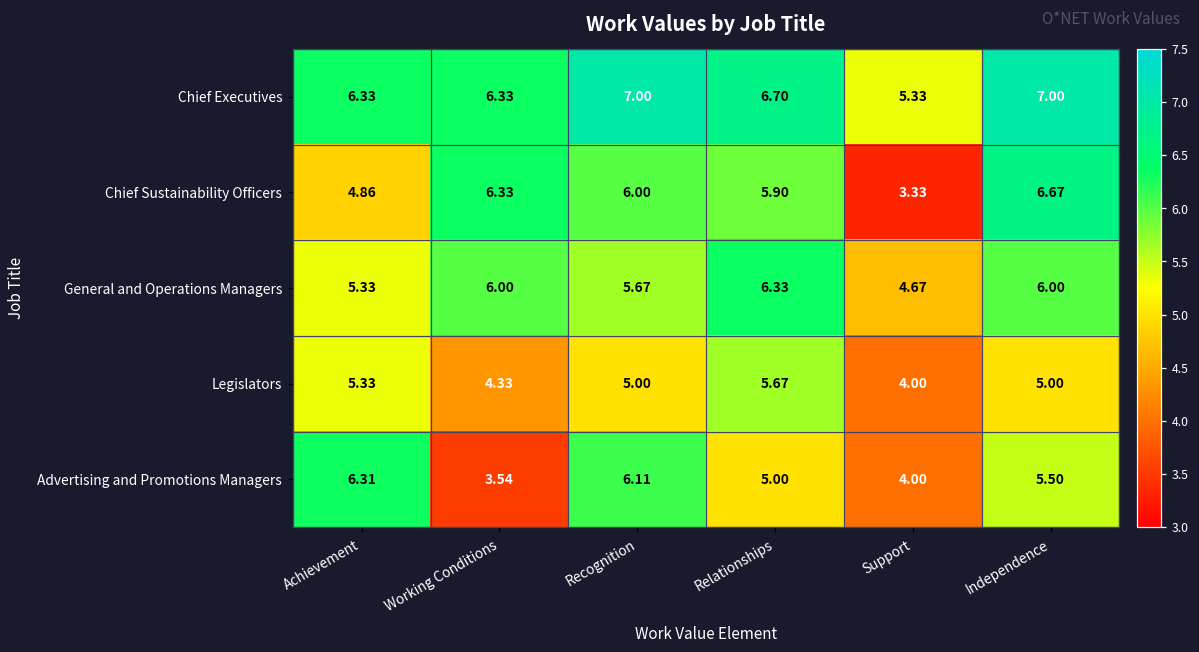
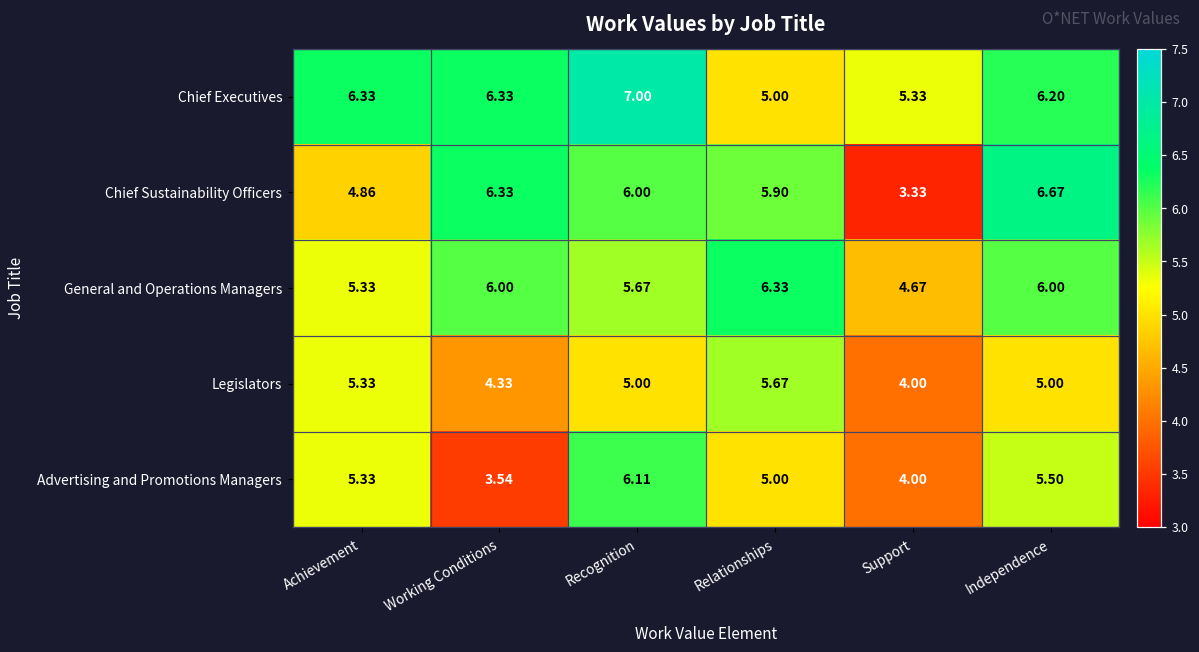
Chief Executives, Relationships: 6.70 -> 5.00
Chief Executives, Independence: 7.00 -> 6.20
Advertising and Promotions Managers, Achievement: 6.31 -> 5.33
